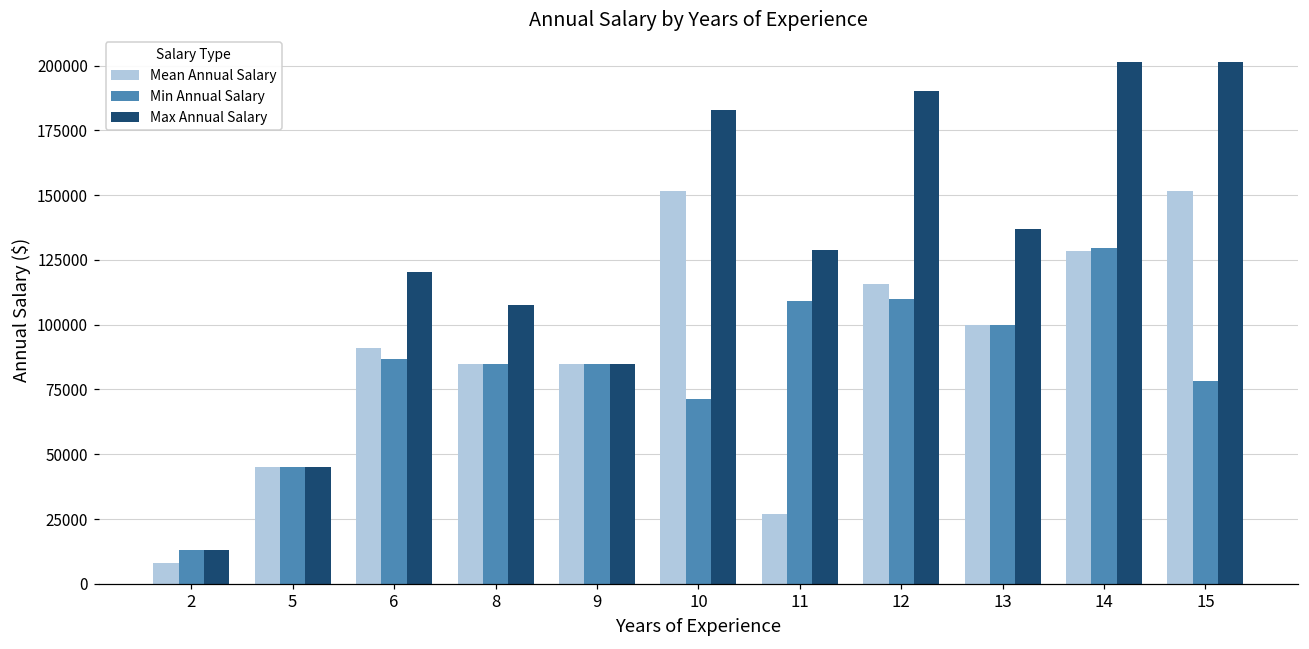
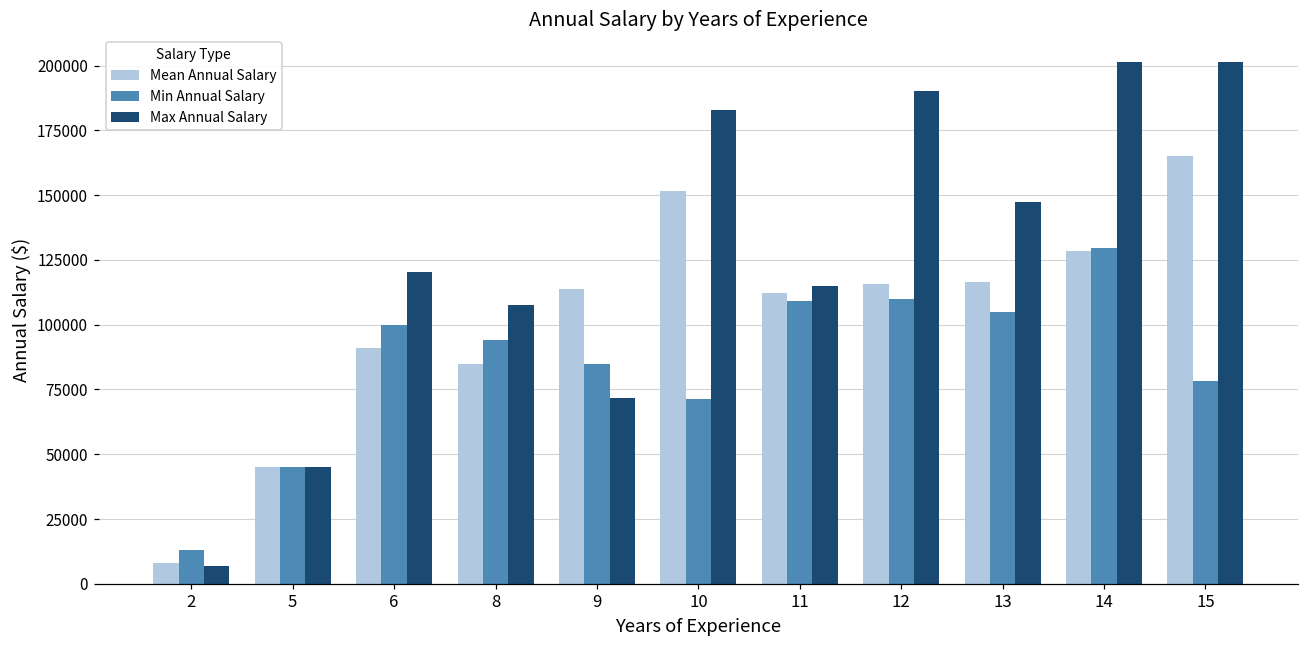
Max Annual Salary, 2: 13000 -> 7000
Min Annual Salary, 6: 87000 -> 100000
Min Annual Salary, 8: 85000 -> 94000
Mean Annual Salary, 9: 85000 -> 114000
Max Annual Salary, 9: 85000 -> 72000
Mean Annual Salary, 11: 27000 -> 112000
Max Annual Salary, 11: 129000 -> 115000
Mean Annual Salary, 13: 100000 -> 117000
Min Annual Salary, 13: 100000 -> 105000
Max Annual Salary, 13: 137000 -> 147000
Mean Annual Salary, 15: 152000 -> 165000
